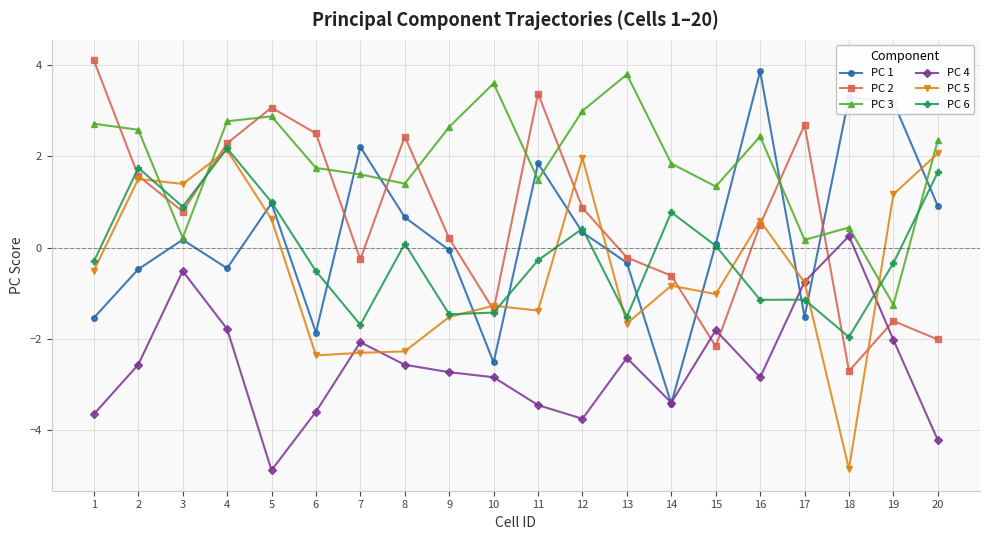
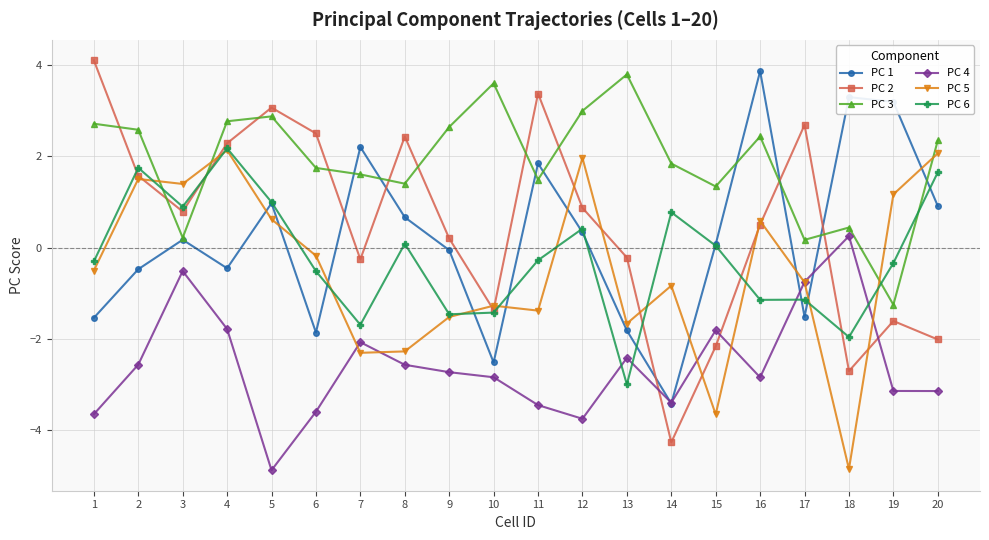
PC 5, 6: -2.4 -> -0.2
PC 1, 13: -0.3 -> -1.8
PC 6, 13: -1.5 -> -3.0
PC 2, 14: -0.6 -> -4.3
PC 5, 15: -1.0 -> -3.7
PC 4, 19: -2.0 -> -3.1
PC 4, 20: -4.2 -> -3.1
